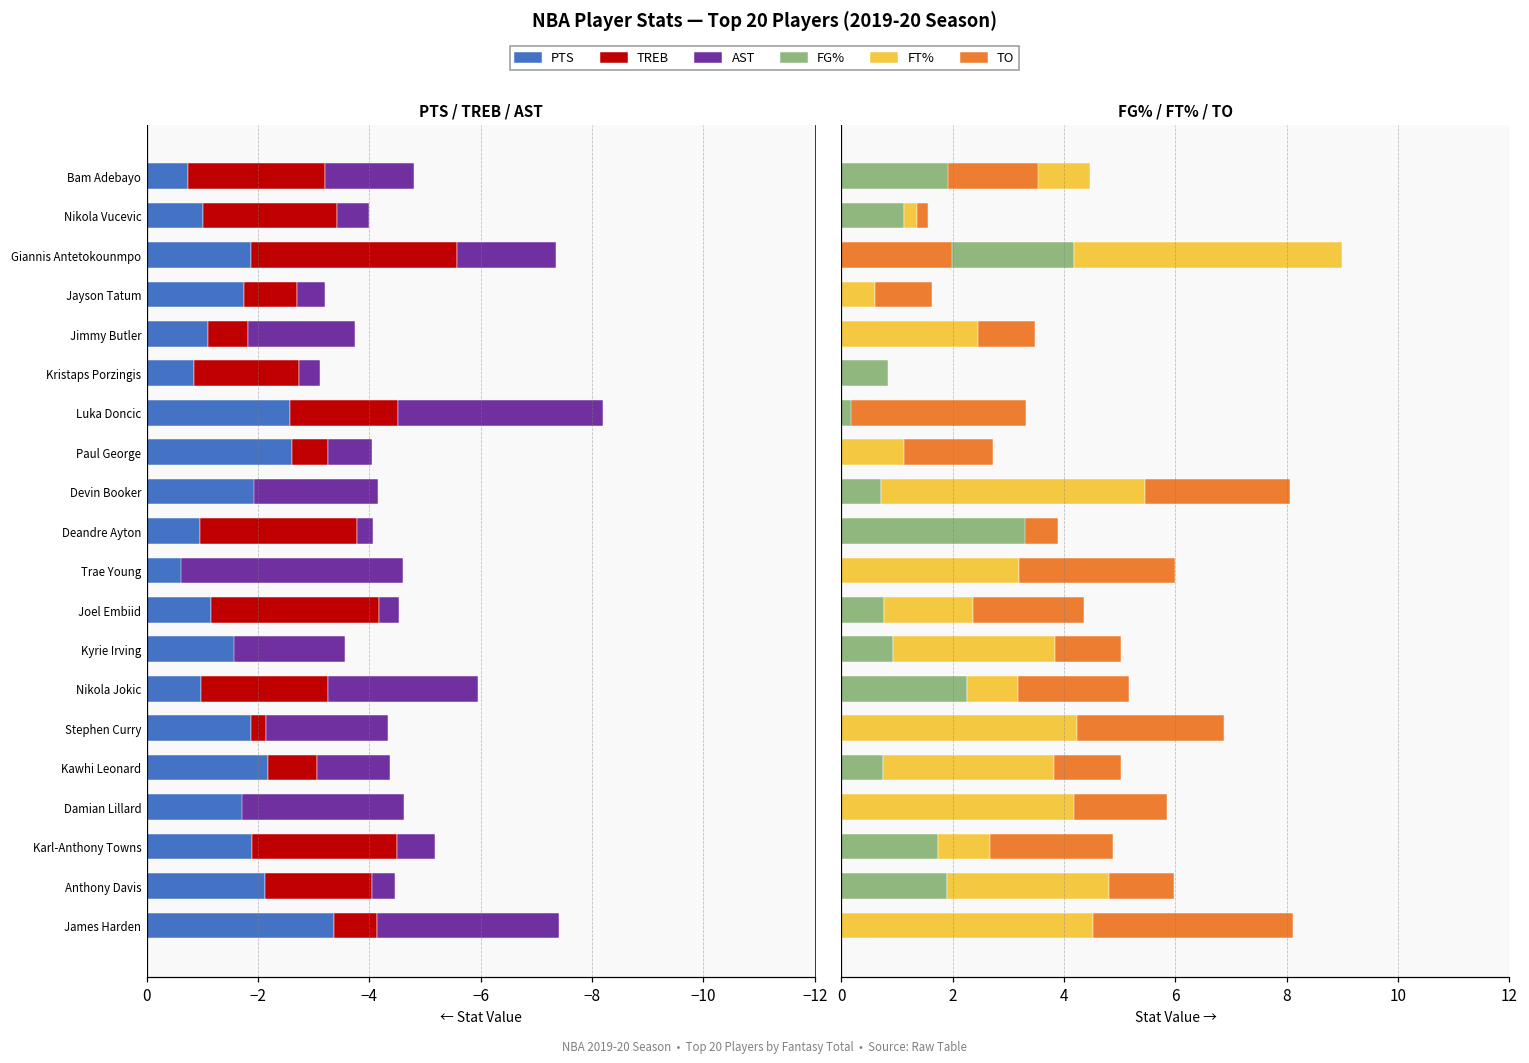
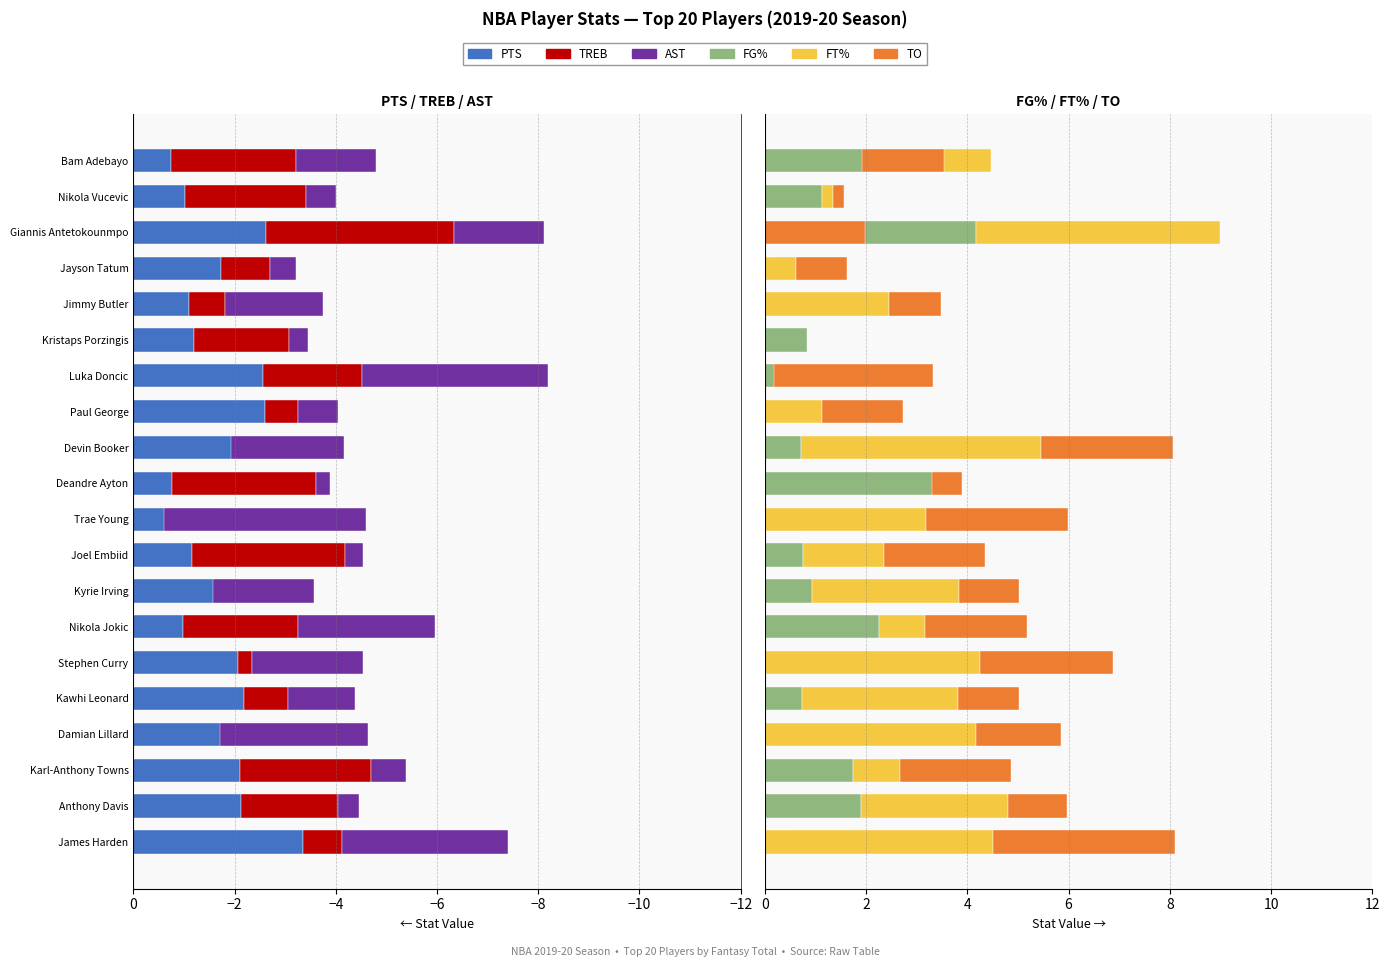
PTS / TREB / AST, PTS, Giannis Antetokounmpo: -1.9 -> -2.6
PTS / TREB / AST, PTS, Kristaps Porzingis: -0.9 -> -1.2
PTS / TREB / AST, PTS, Deandre Ayton: -1.0 -> -0.8
PTS / TREB / AST, PTS, Stephen Curry: -1.9 -> -2.1
PTS / TREB / AST, PTS, Karl-Anthony Towns: -1.9 -> -2.1
